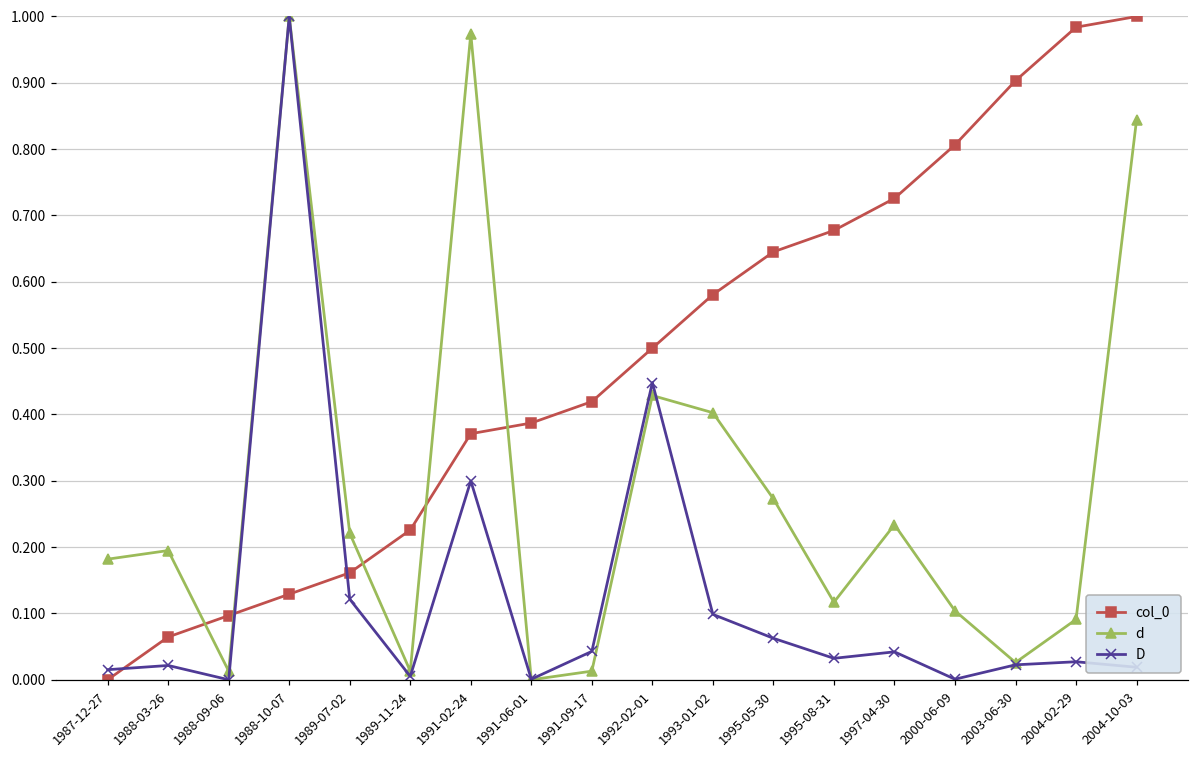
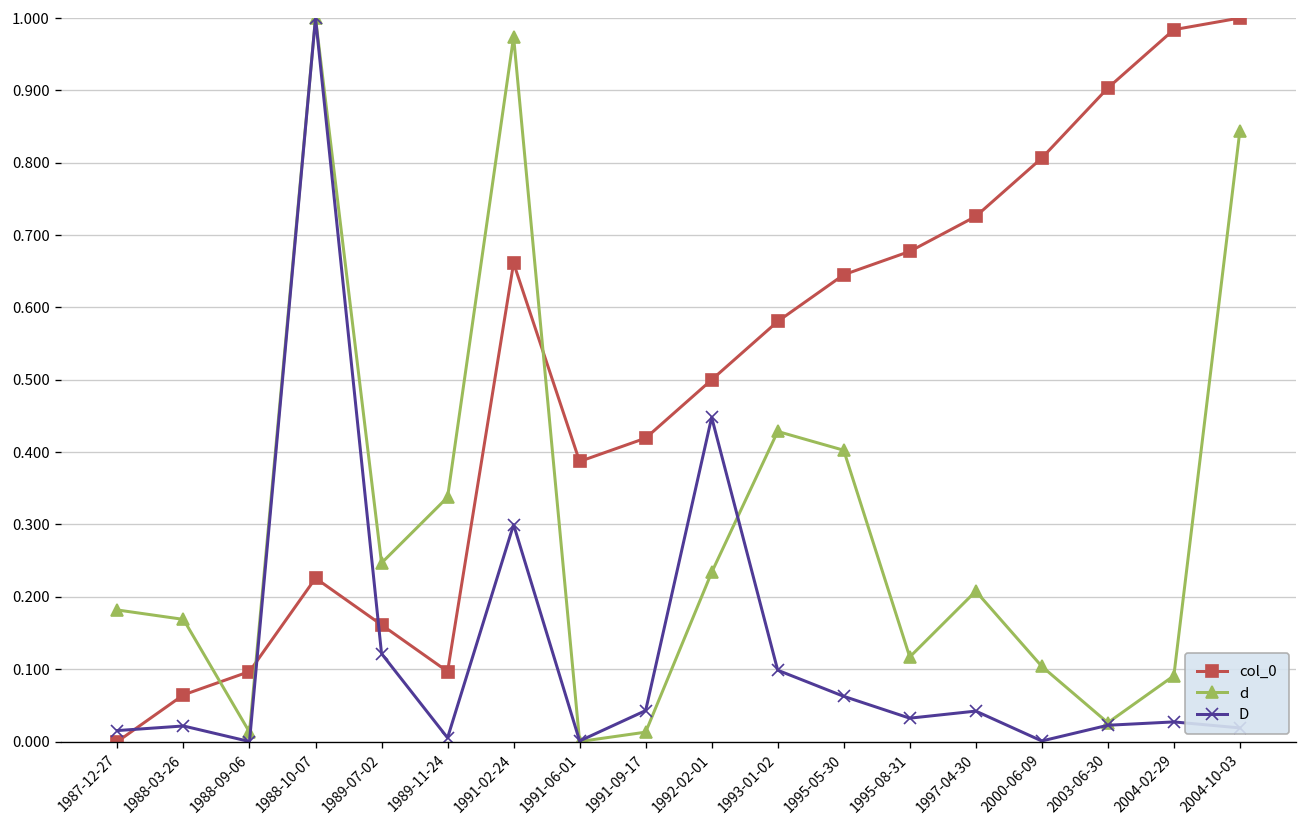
d, 1988-03-26: 0.19 -> 0.17
col_0, 1988-10-07: 0.13 -> 0.23
d, 1989-07-02: 0.22 -> 0.25
col_0, 1989-11-24: 0.23 -> 0.10
d, 1989-11-24: 0.01 -> 0.34
col_0, 1991-02-24: 0.37 -> 0.66
d, 1992-02-01: 0.43 -> 0.23
d, 1993-01-02: 0.40 -> 0.43
d, 1995-05-30: 0.27 -> 0.40
d, 1997-04-30: 0.23 -> 0.21
